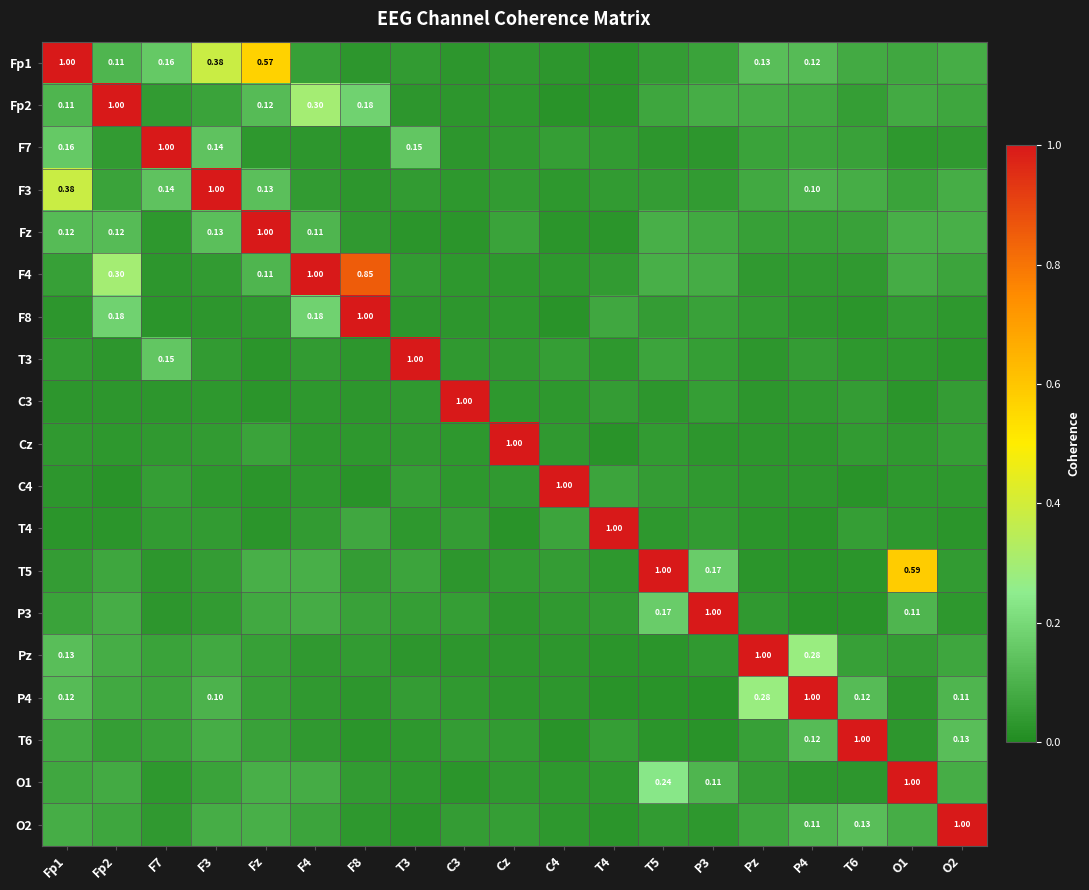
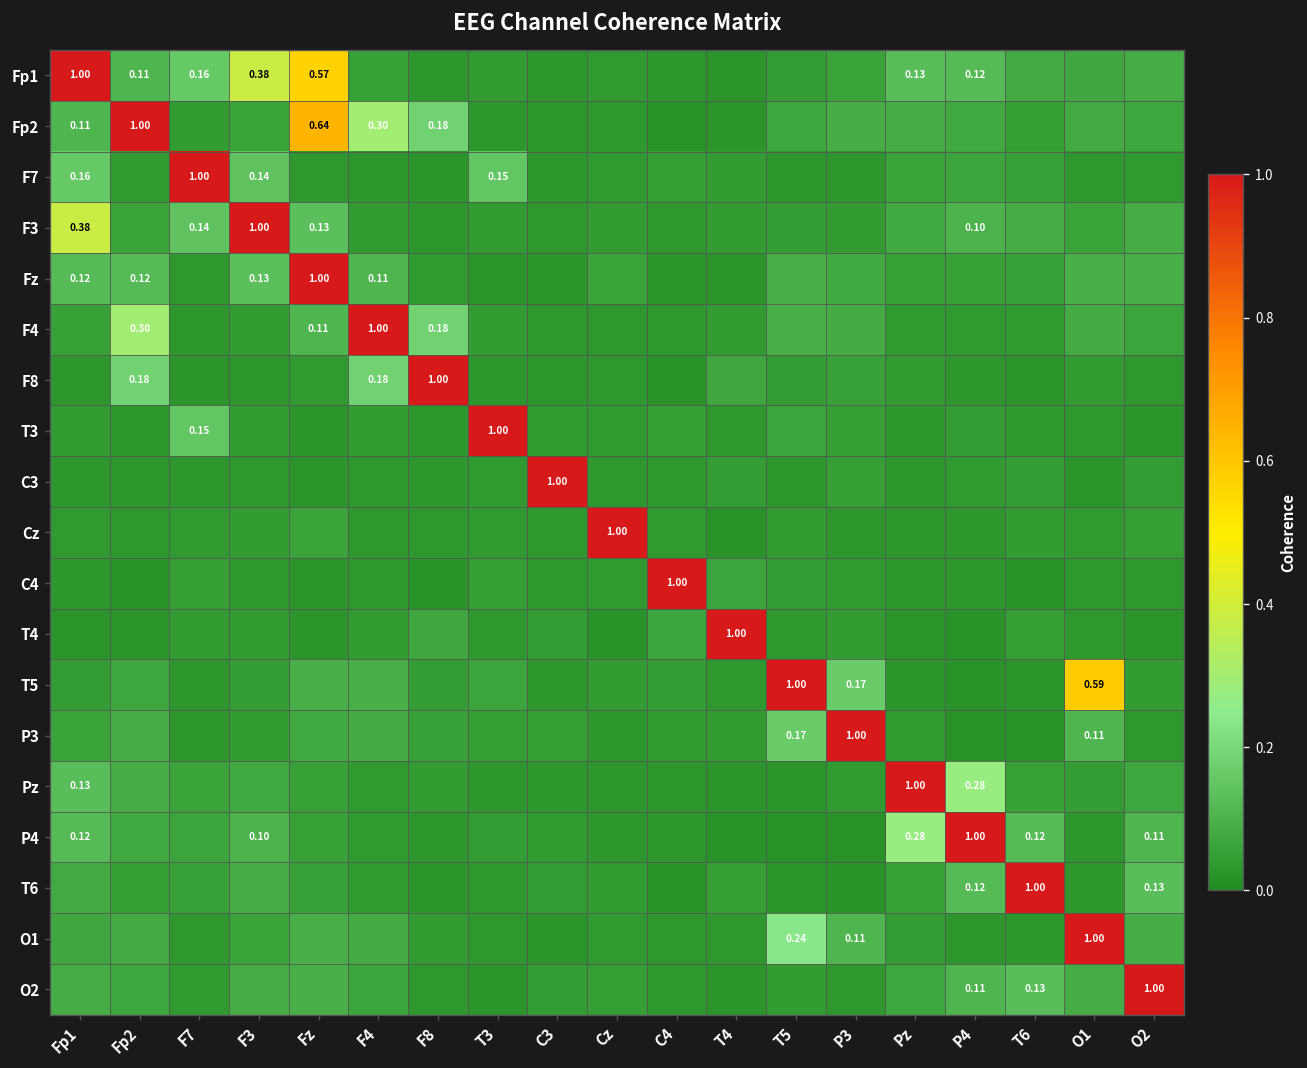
Fp2, Fz: 0.12 -> 0.64
F4, F8: 0.85 -> 0.18
